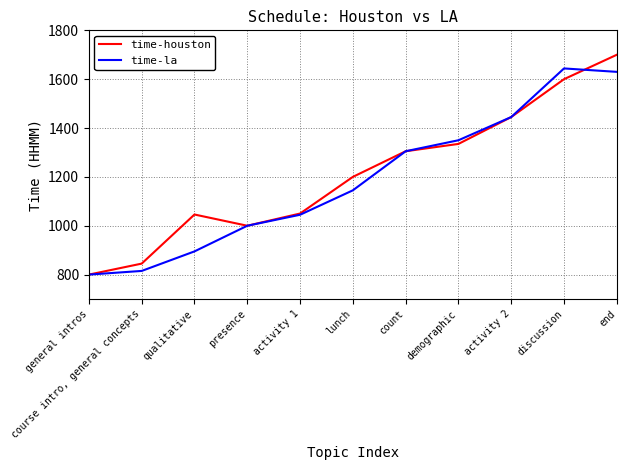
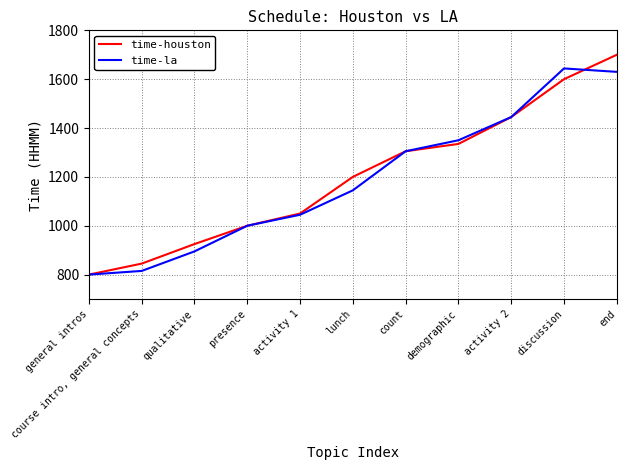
time-houston, qualitative: 1050 -> 930
